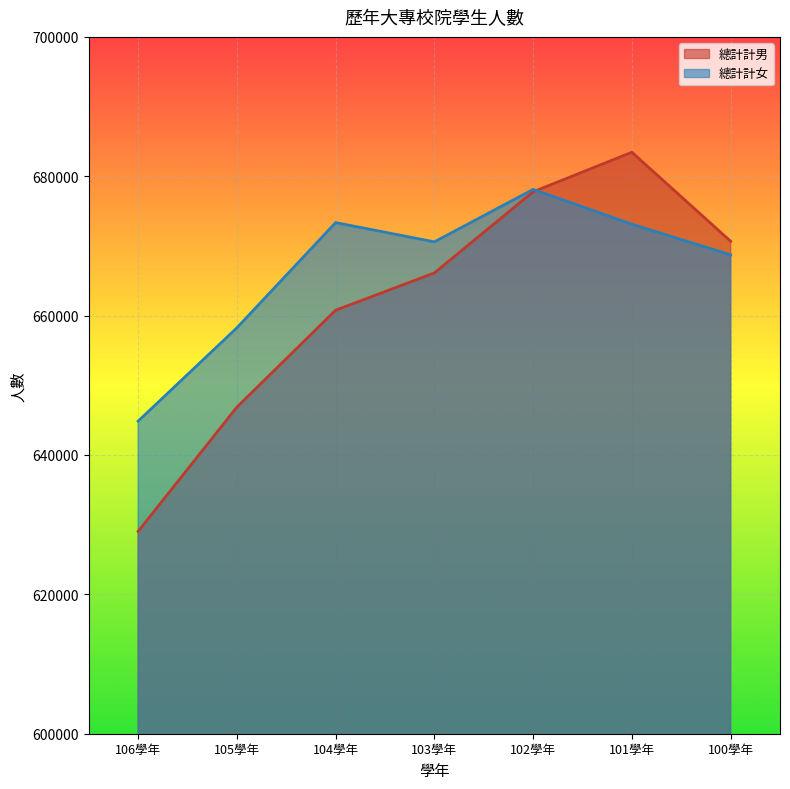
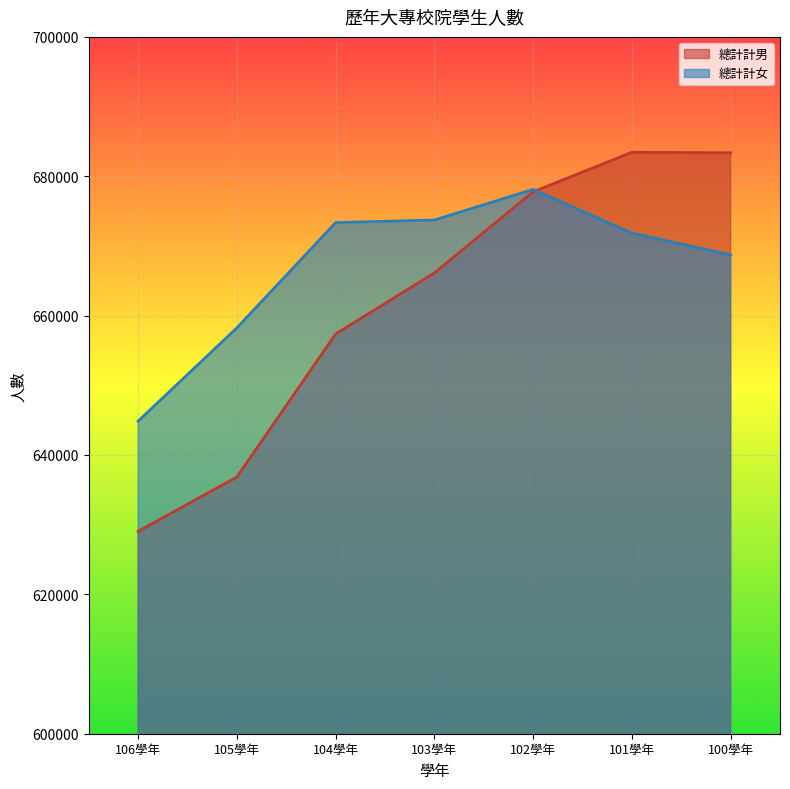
總計計男, 105學年: 647000 -> 637000
總計計男, 104學年: 661000 -> 657000
總計計女, 103學年: 671000 -> 674000
總計計女, 101學年: 673000 -> 672000
總計計男, 100學年: 671000 -> 683000
